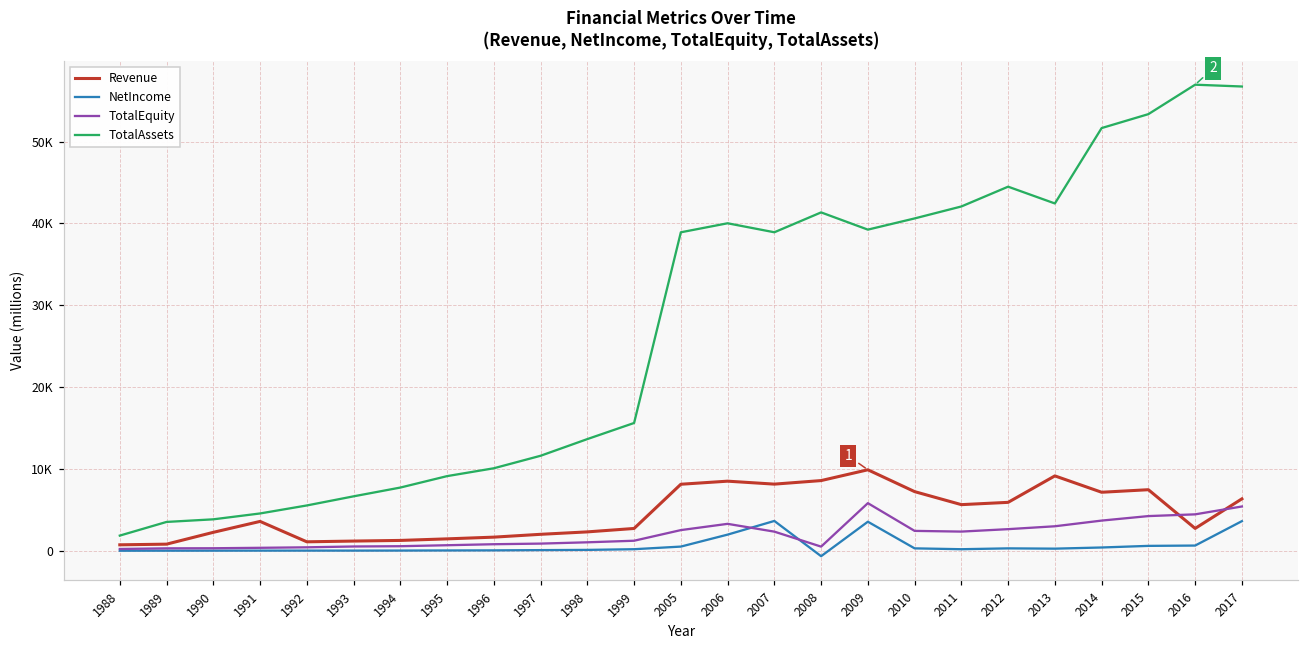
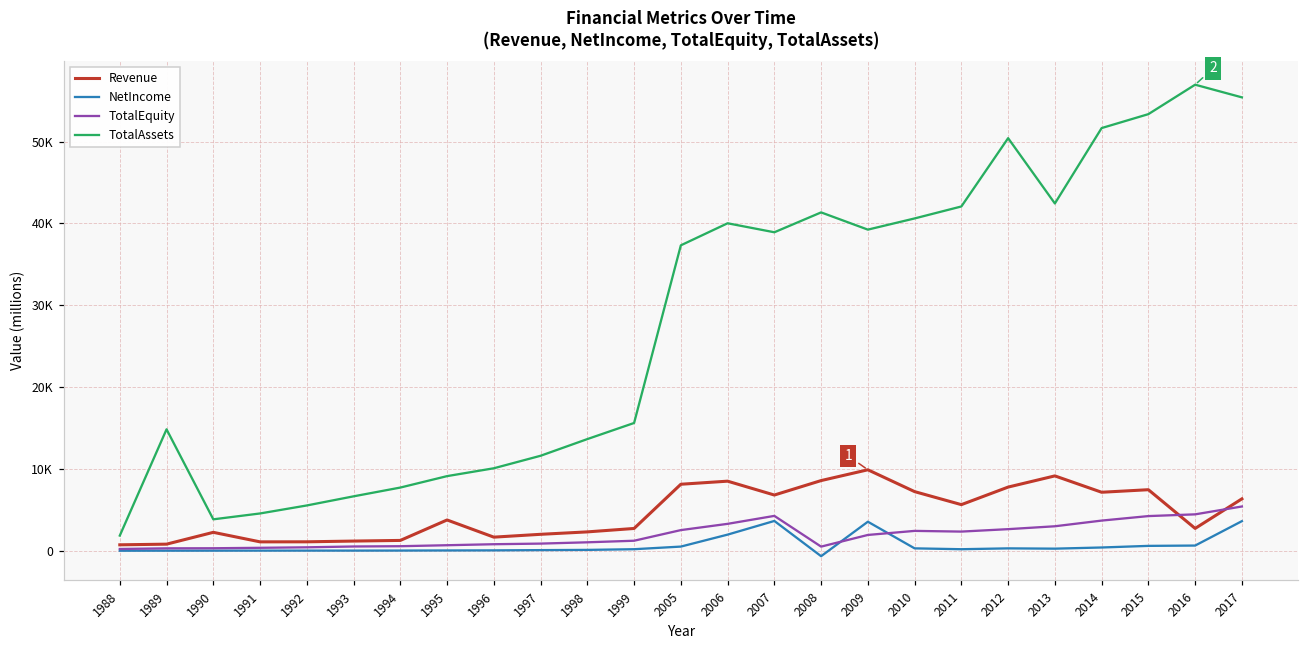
TotalAssets, 1989: 4000 -> 15000
Revenue, 1991: 4000 -> 1000
Revenue, 1995: 1000 -> 4000
TotalAssets, 2005: 39000 -> 37000
Revenue, 2007: 8000 -> 7000
TotalEquity, 2007: 2000 -> 4000
TotalEquity, 2009: 6000 -> 2000
Revenue, 2012: 6000 -> 8000
TotalAssets, 2012: 44000 -> 50000
TotalAssets, 2017: 57000 -> 55000
